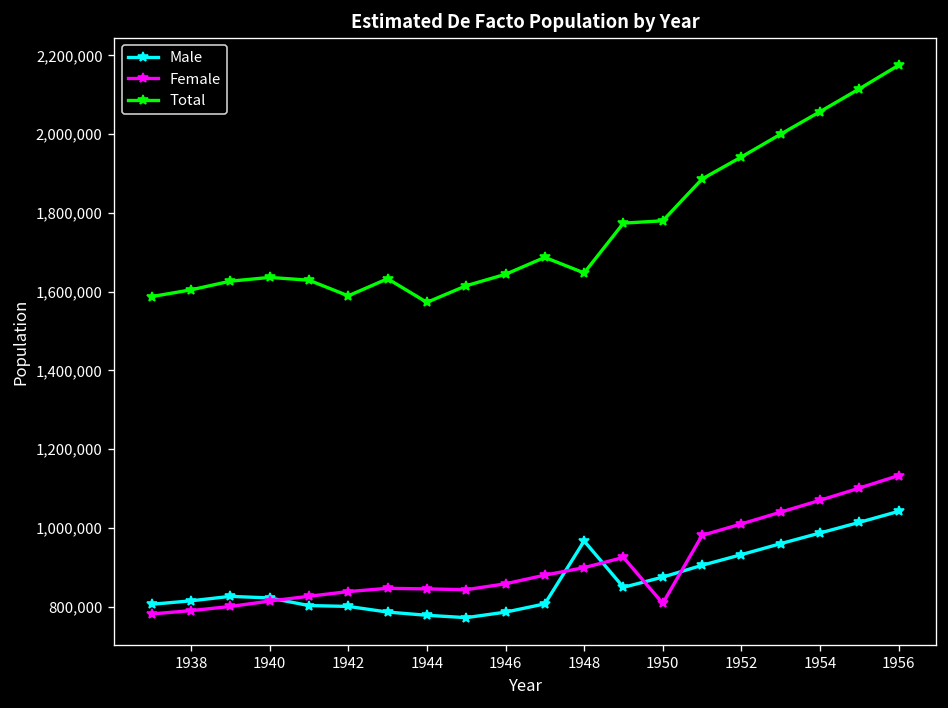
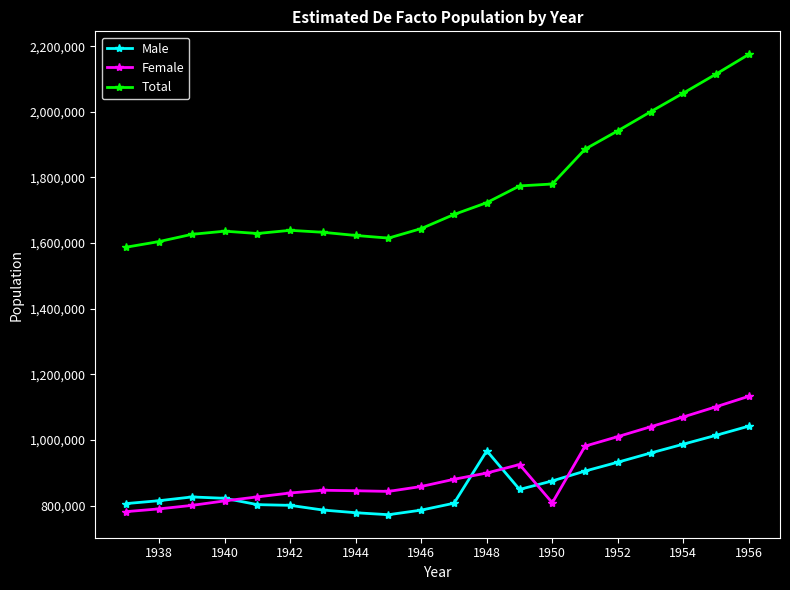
Total, 1942: 1,590,000 -> 1,640,000
Total, 1944: 1,570,000 -> 1,620,000
Total, 1948: 1,650,000 -> 1,720,000
